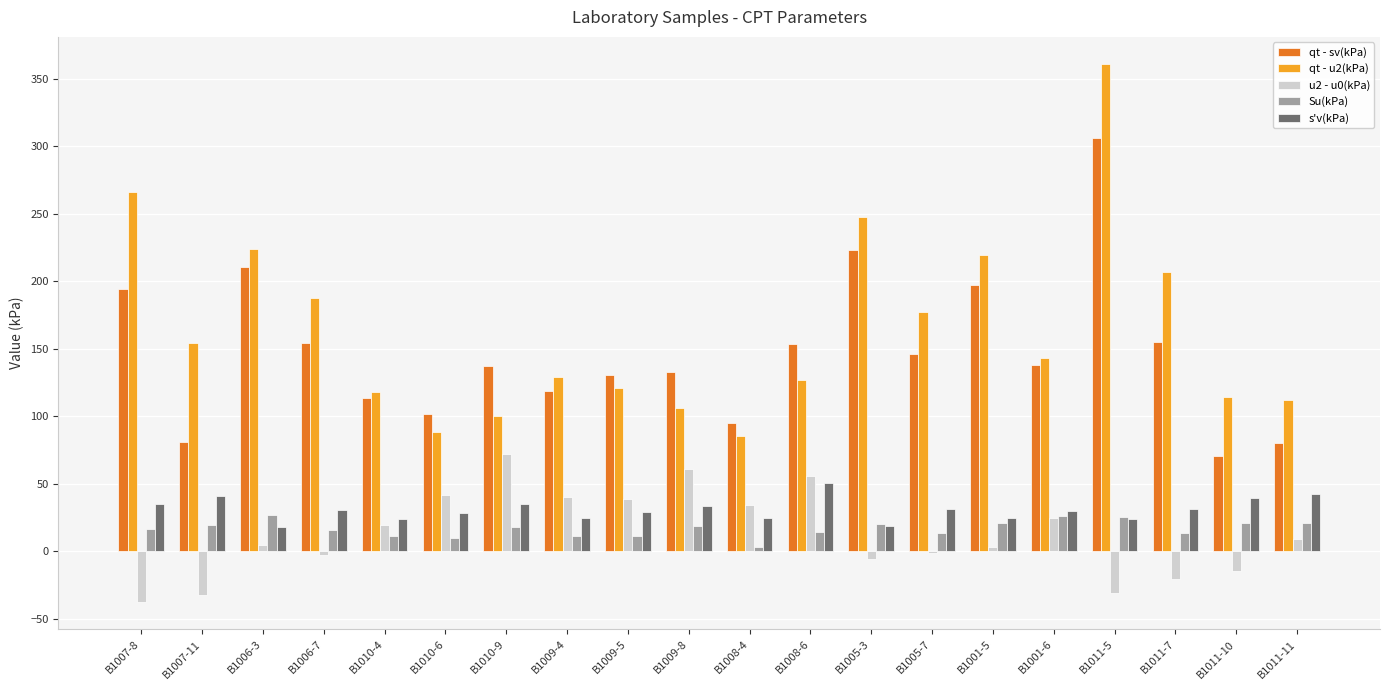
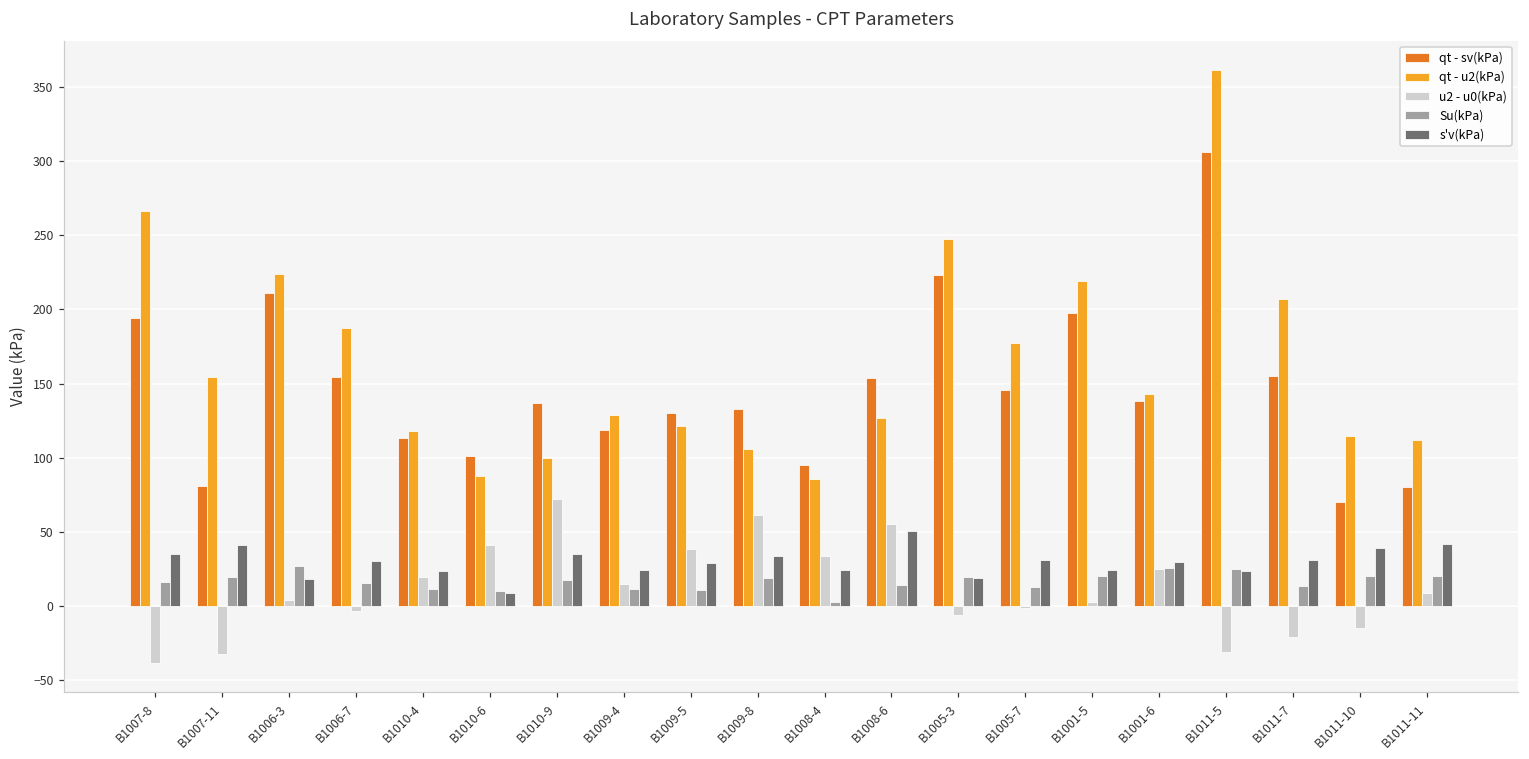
s'v(kPa), B1010-6: 29 -> 9
u2 - u0(kPa), B1009-4: 40 -> 15
